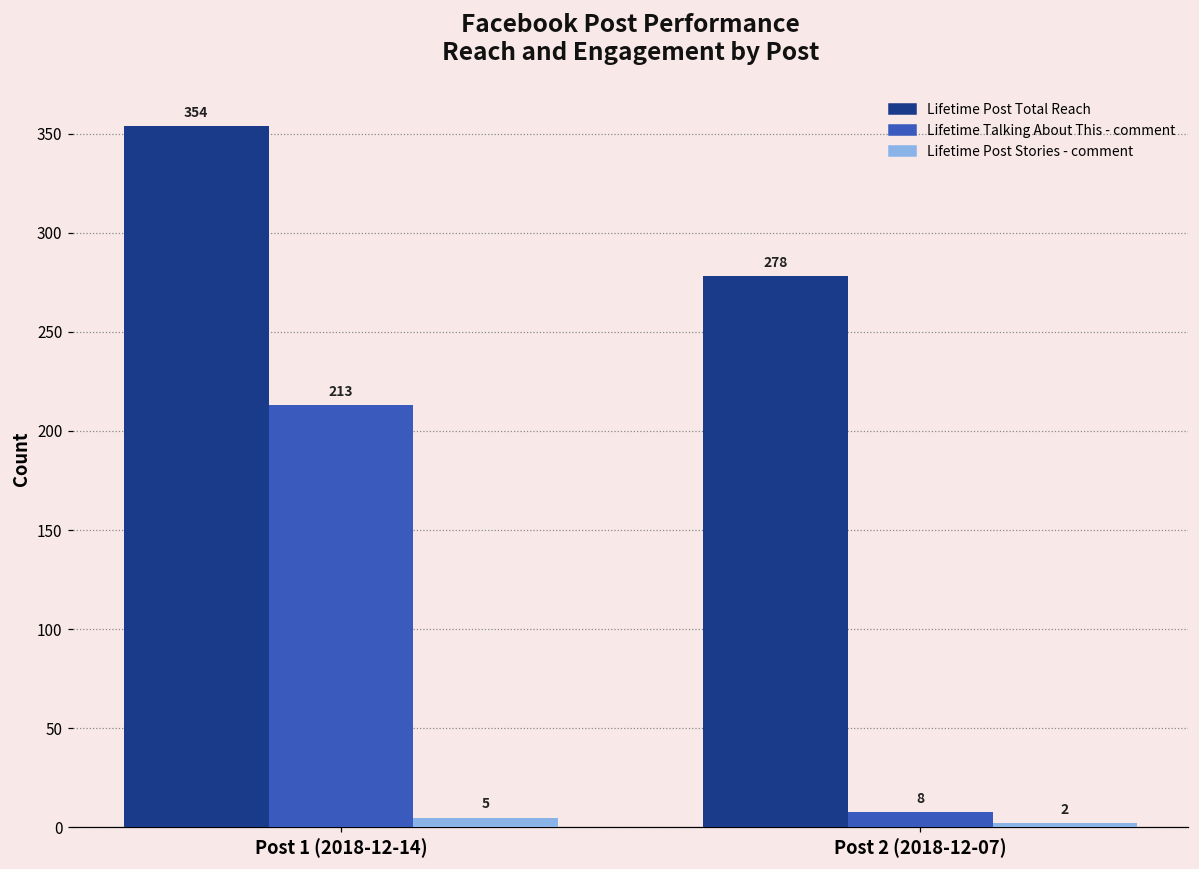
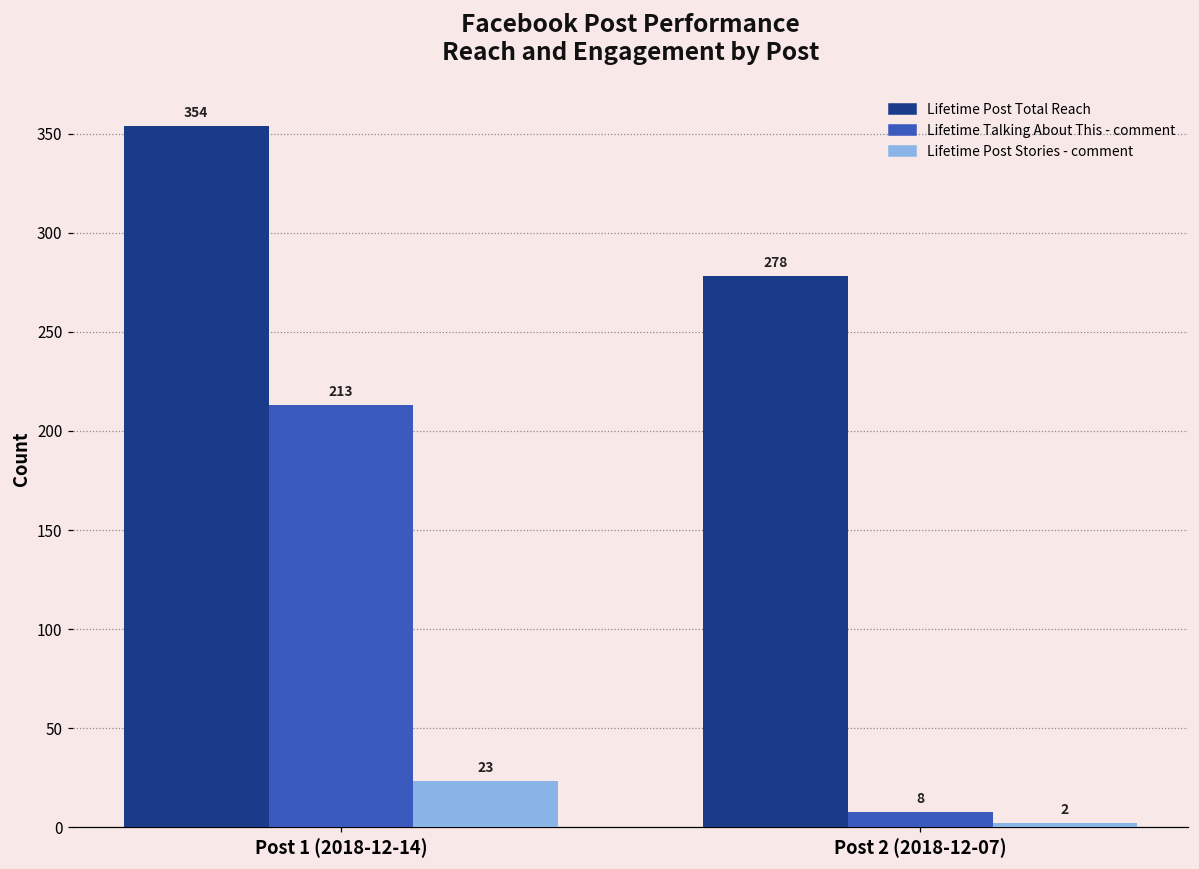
Lifetime Post Stories - comment, Post 1 (2018-12-14): 5 -> 23
